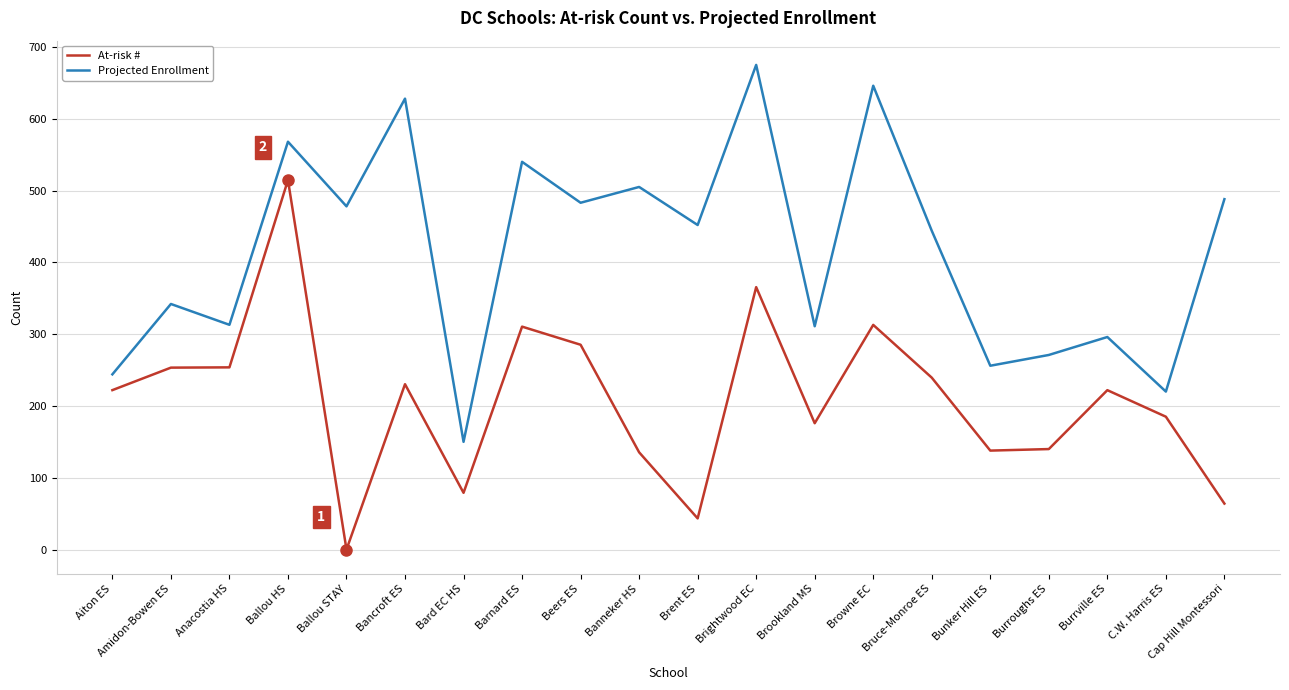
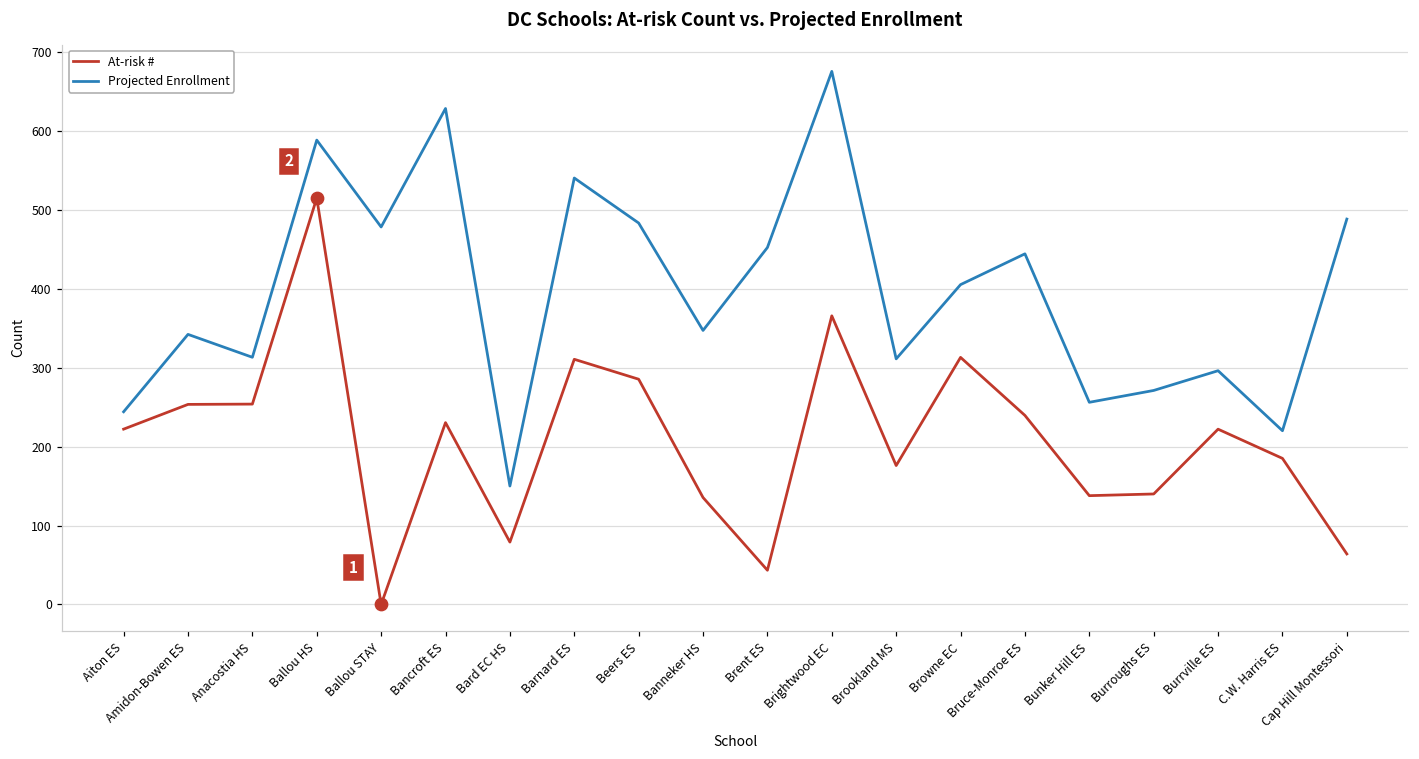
Projected Enrollment, Ballou HS: 570 -> 590
Projected Enrollment, Banneker HS: 510 -> 350
Projected Enrollment, Browne EC: 650 -> 410
